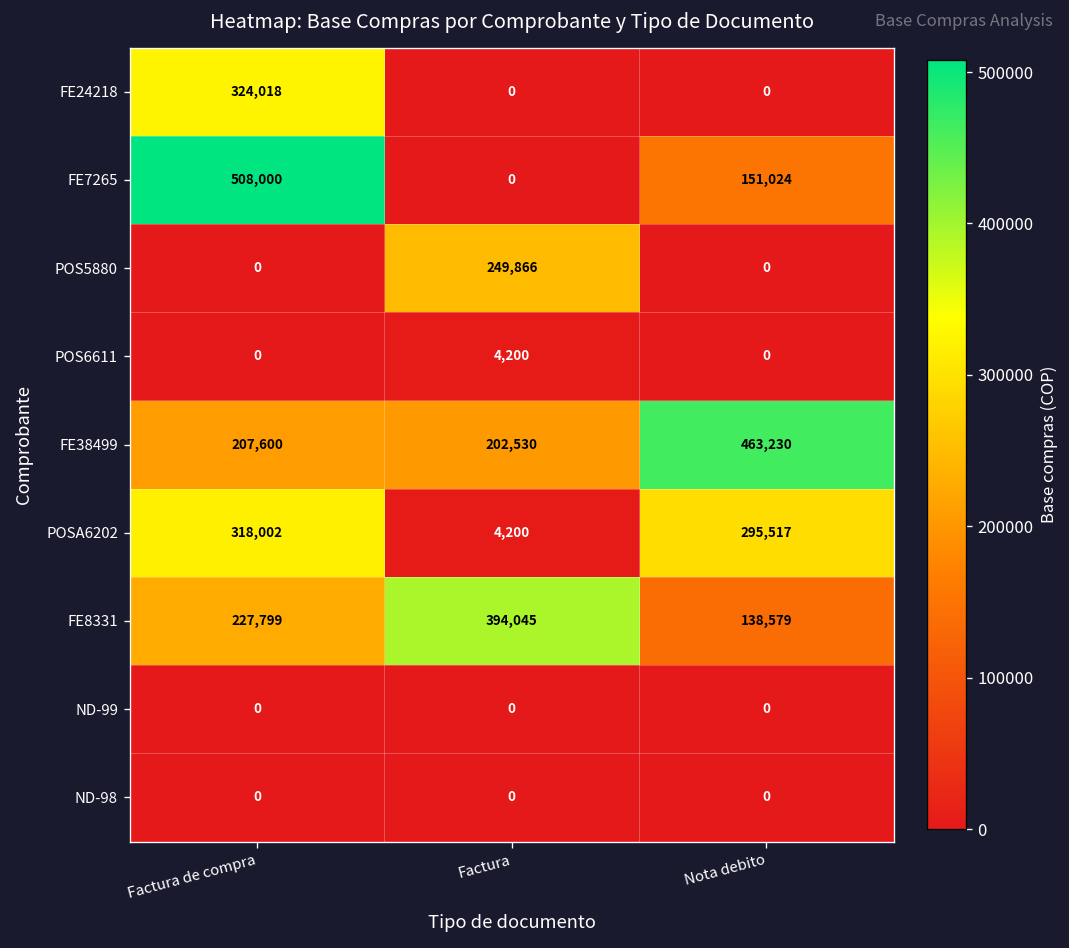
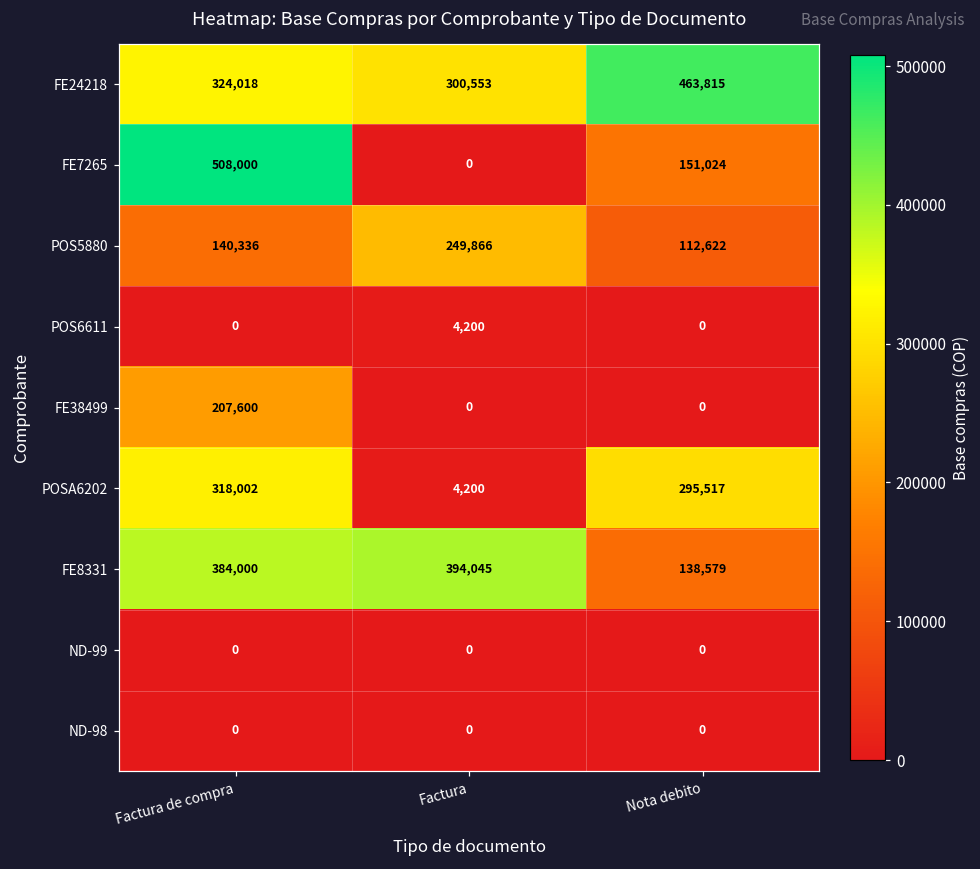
FE24218, Factura: 0 -> 300,553
FE24218, Nota debito: 0 -> 463,815
POS5880, Factura de compra: 0 -> 140,336
POS5880, Nota debito: 0 -> 112,622
FE38499, Factura: 202,530 -> 0
FE38499, Nota debito: 463,230 -> 0
FE8331, Factura de compra: 227,799 -> 384,000
